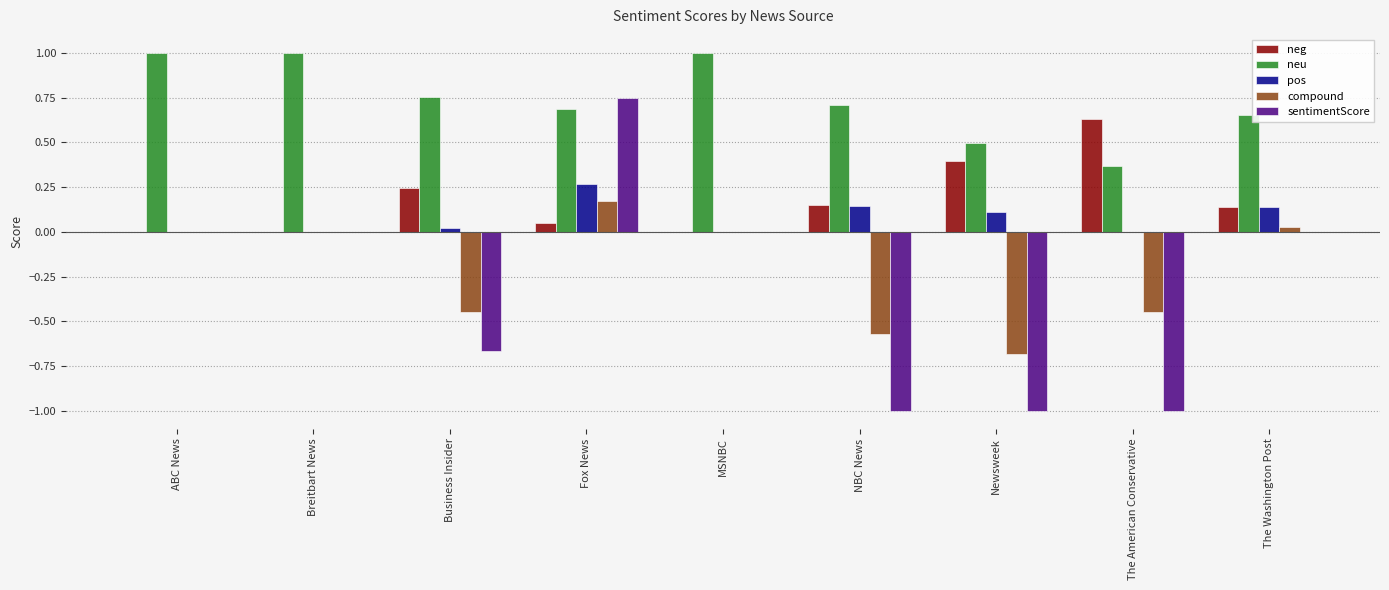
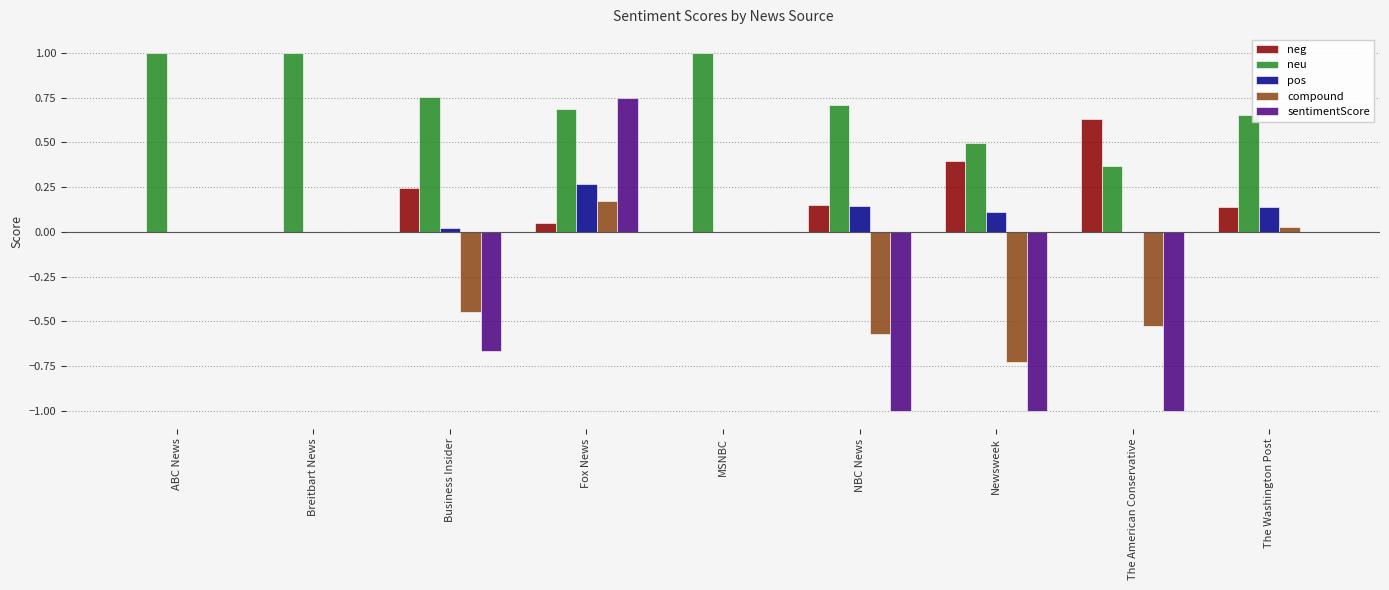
compound, Newsweek: -0.68 -> -0.73
compound, The American Conservative: -0.45 -> -0.53
